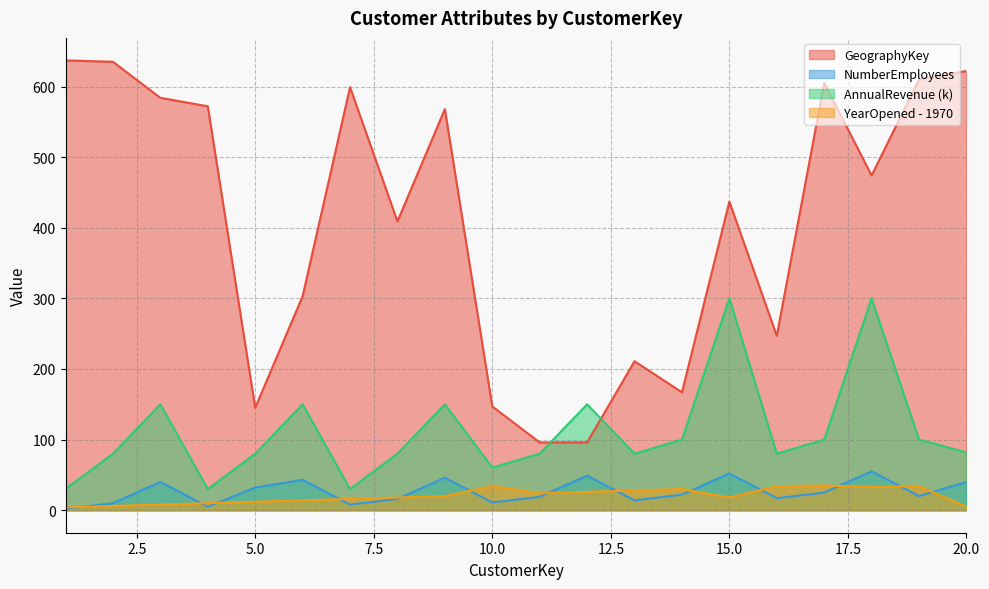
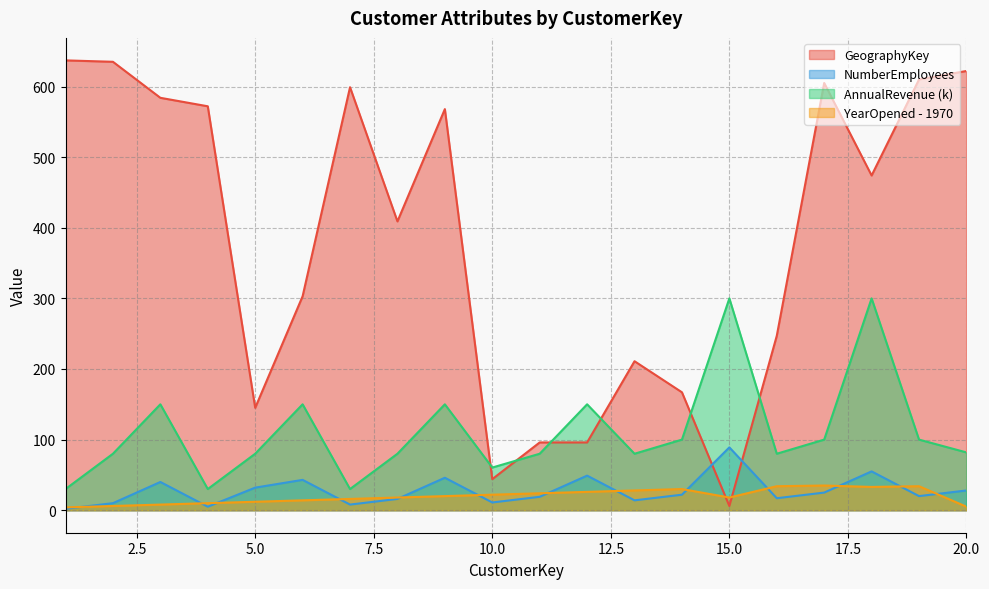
GeographyKey, 10.0: 150 -> 40
YearOpened - 1970, 10.0: 30 -> 20
GeographyKey, 15.0: 440 -> 10
NumberEmployees, 15.0: 50 -> 90
NumberEmployees, 20.0: 40 -> 30
